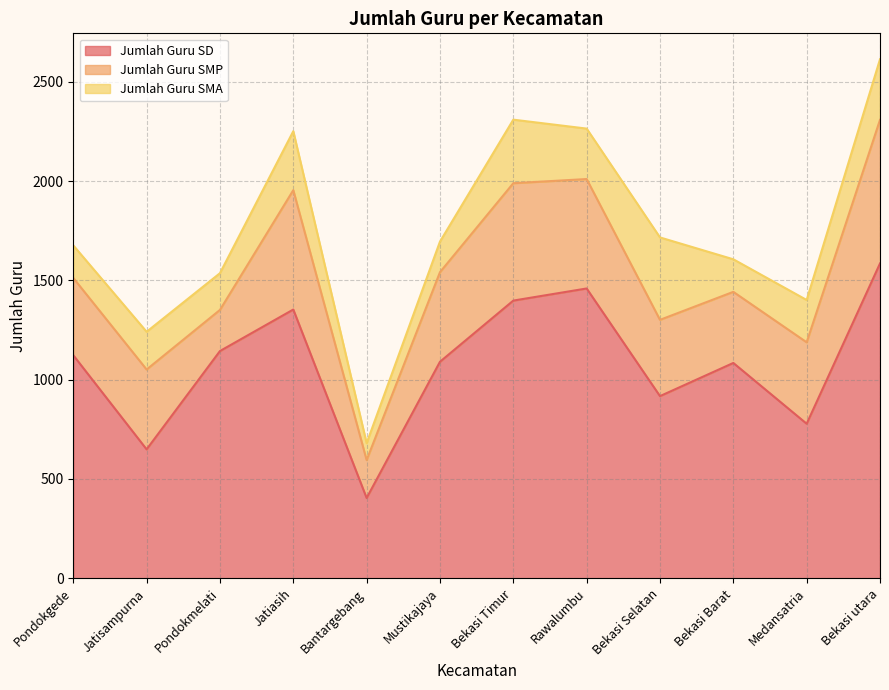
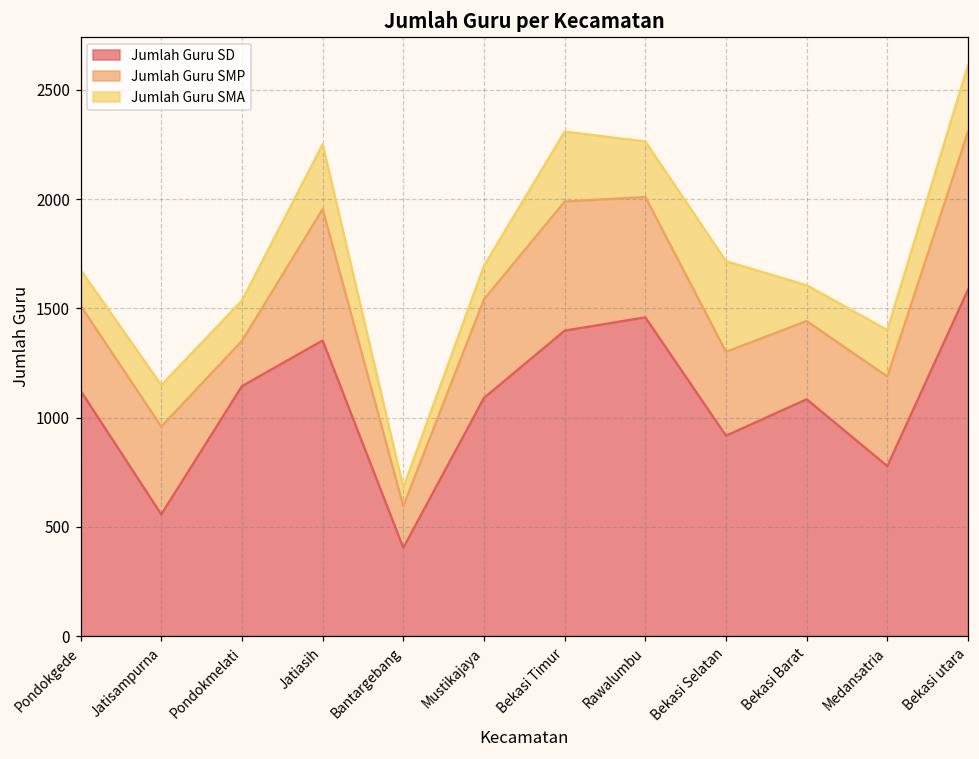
Jumlah Guru SD, Jatisampurna: 650 -> 560
